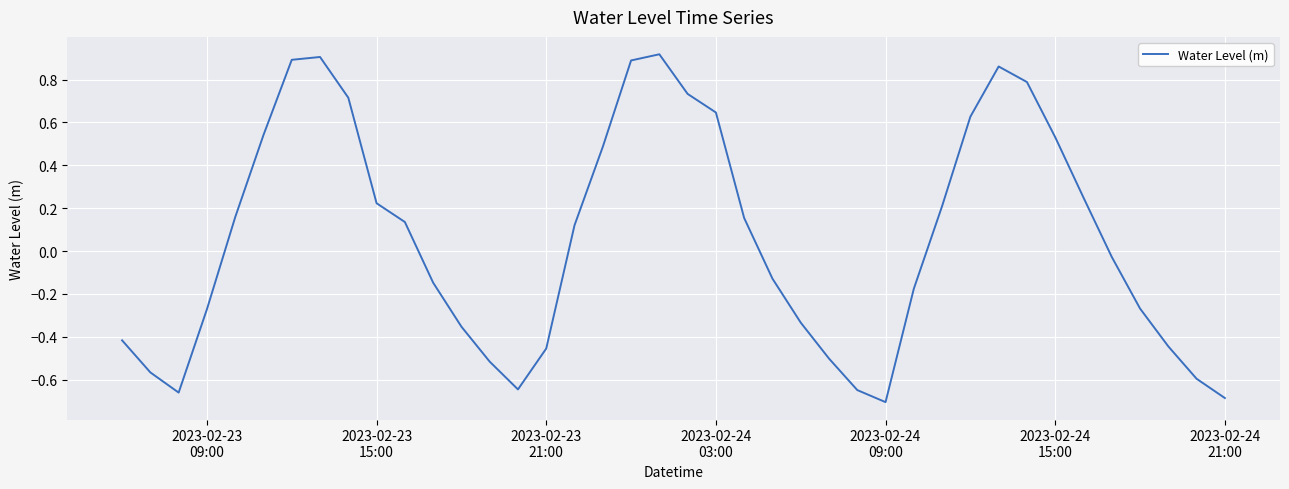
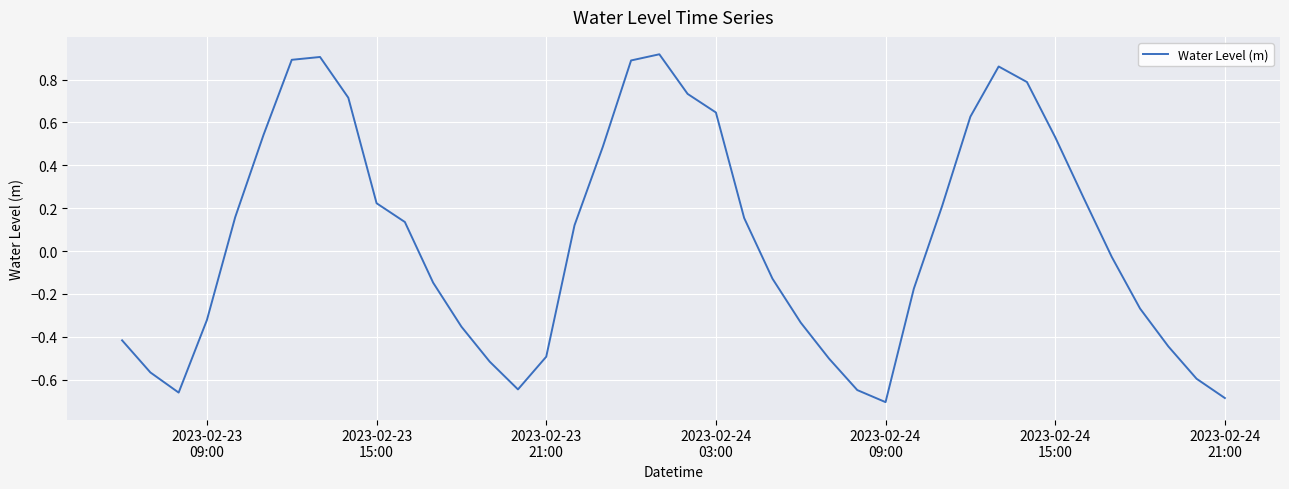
2023-02-23 09:00: -0.27 -> -0.32
2023-02-23 21:00: -0.46 -> -0.49
